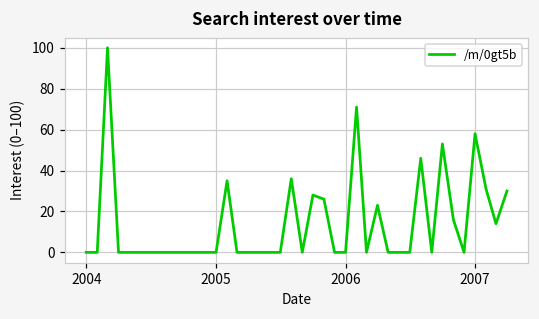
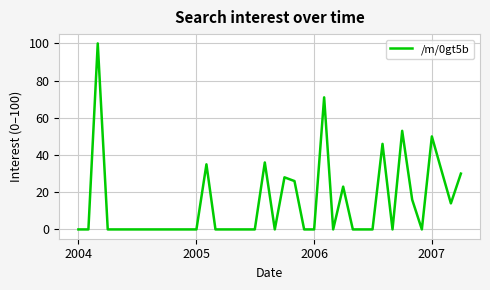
2007: 58 -> 50
